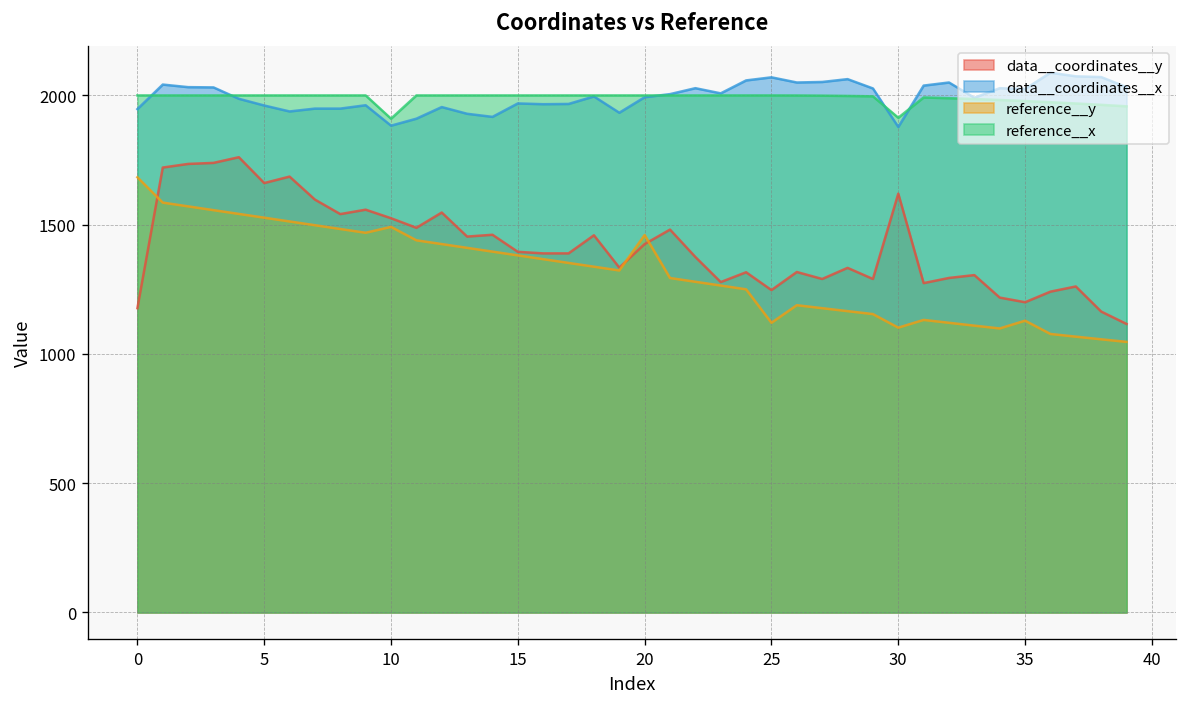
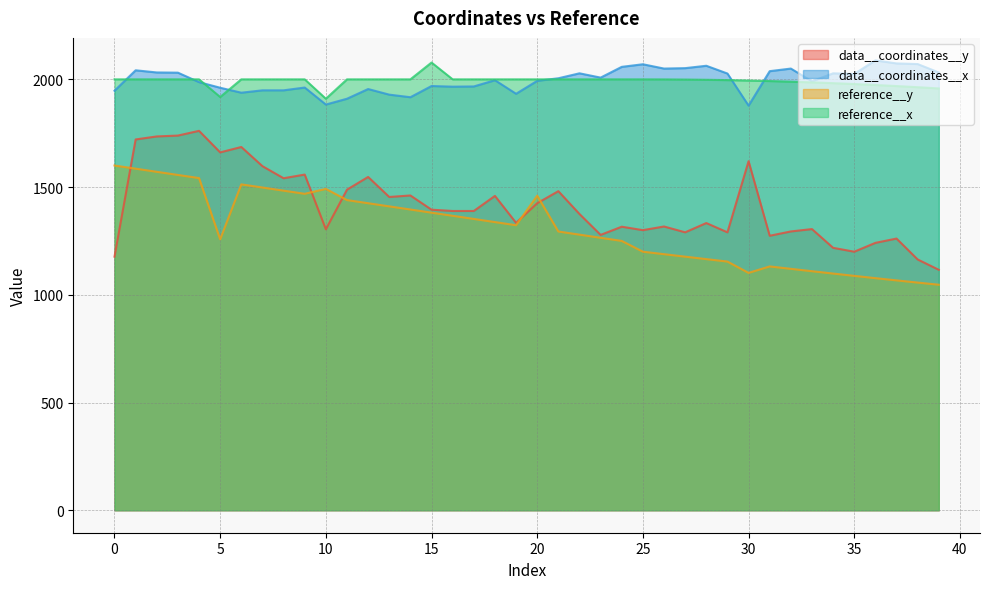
reference__y, 0: 1680 -> 1600
reference__y, 5: 1530 -> 1260
reference__x, 5: 2000 -> 1920
data__coordinates__y, 10: 1530 -> 1300
reference__x, 15: 2000 -> 2080
data__coordinates__y, 25: 1250 -> 1300
reference__y, 25: 1120 -> 1200
reference__x, 30: 1910 -> 1990
reference__y, 35: 1130 -> 1090
